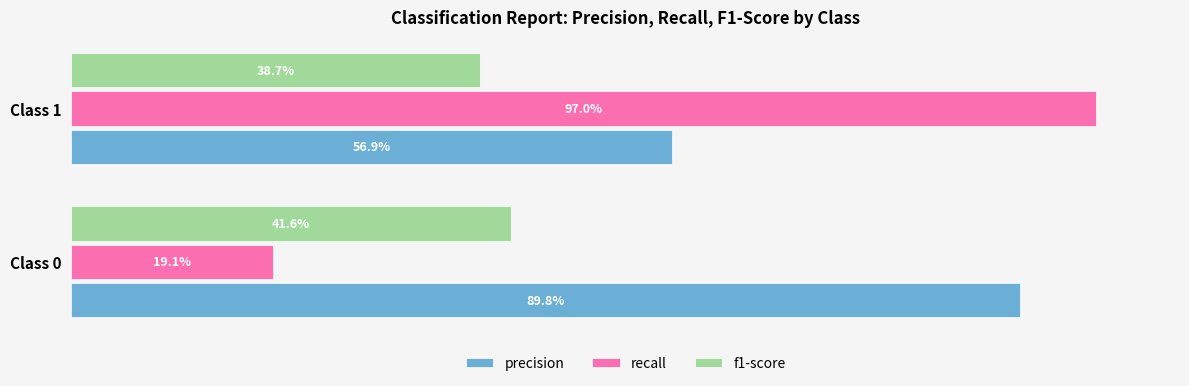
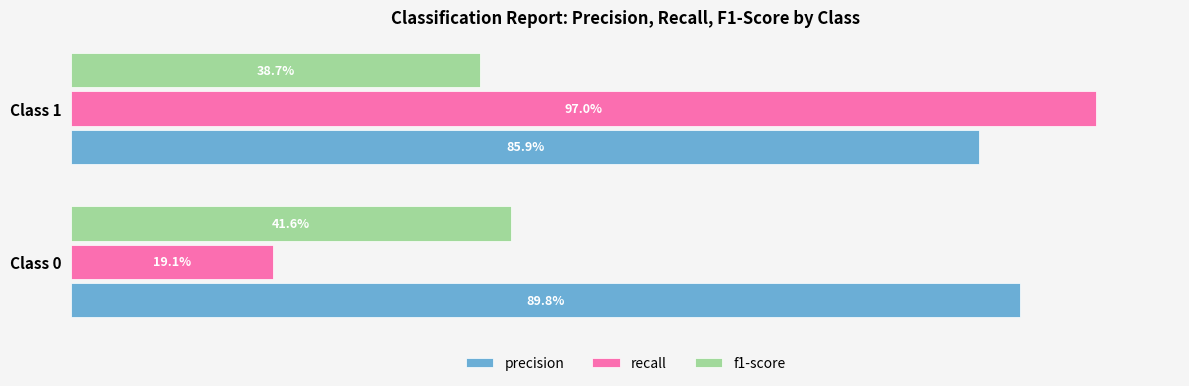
precision, Class 1: 56.9% -> 85.9%
